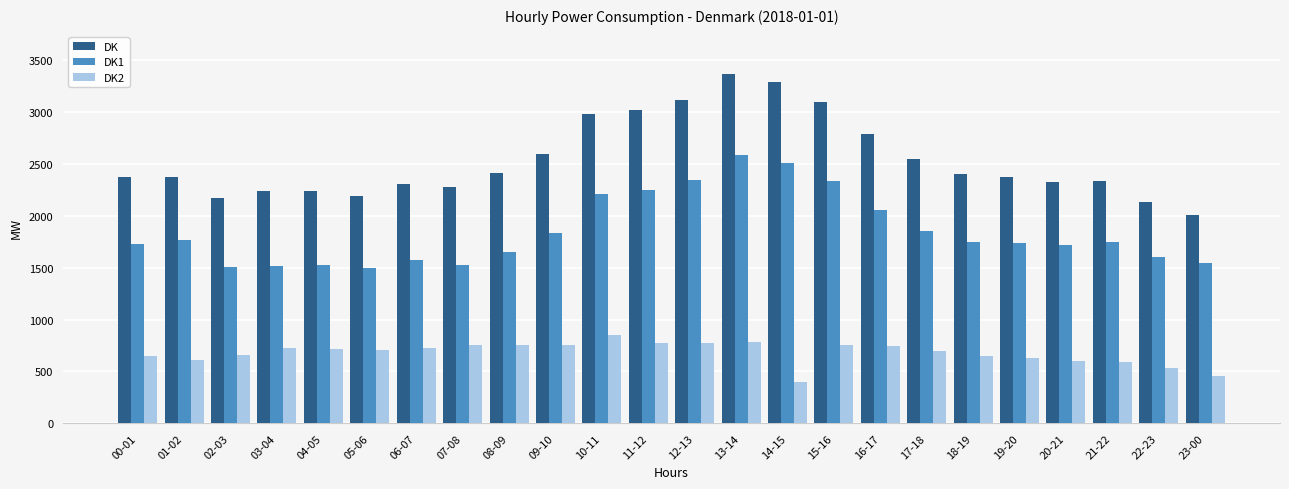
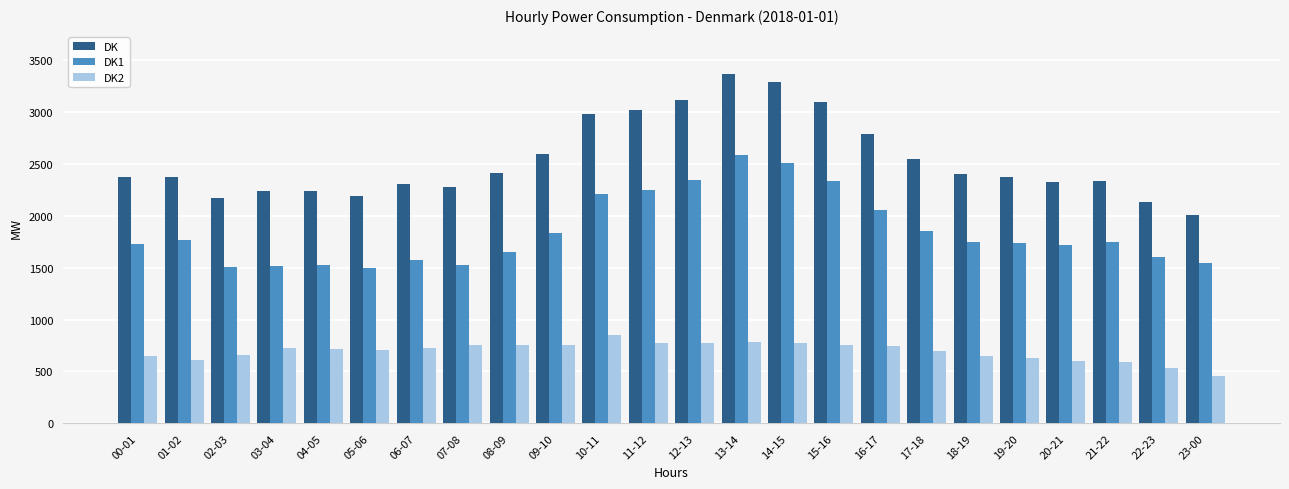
DK2, 14-15: 400 -> 780
